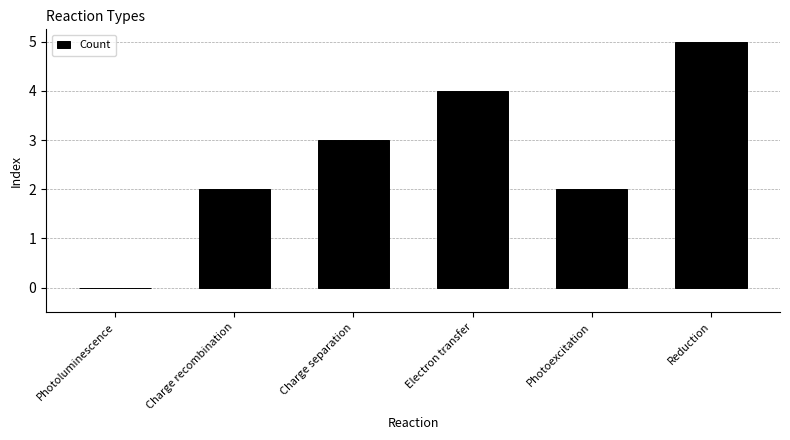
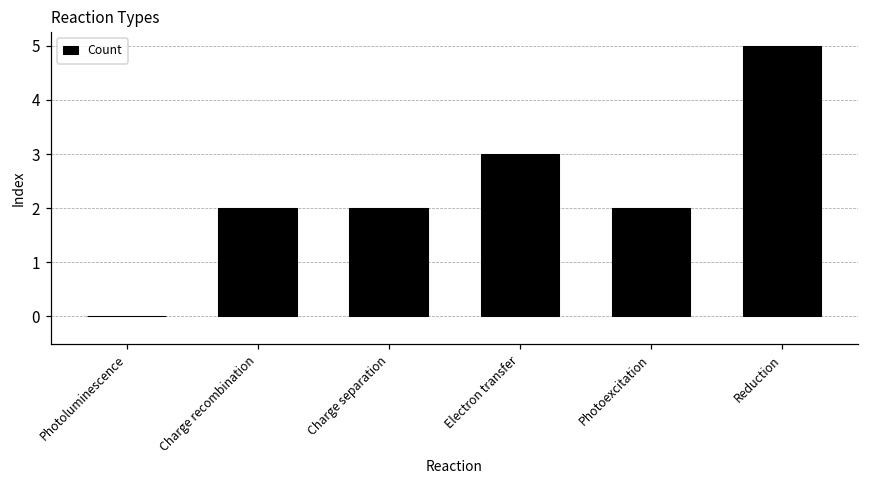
Charge separation: 3 -> 2
Electron transfer: 4 -> 3
